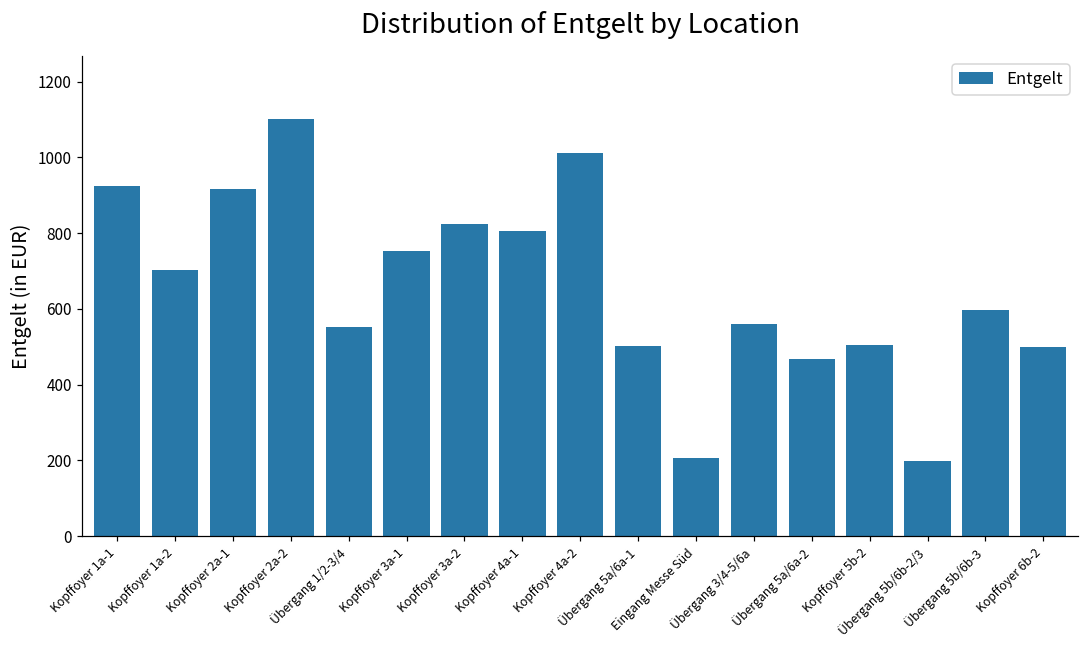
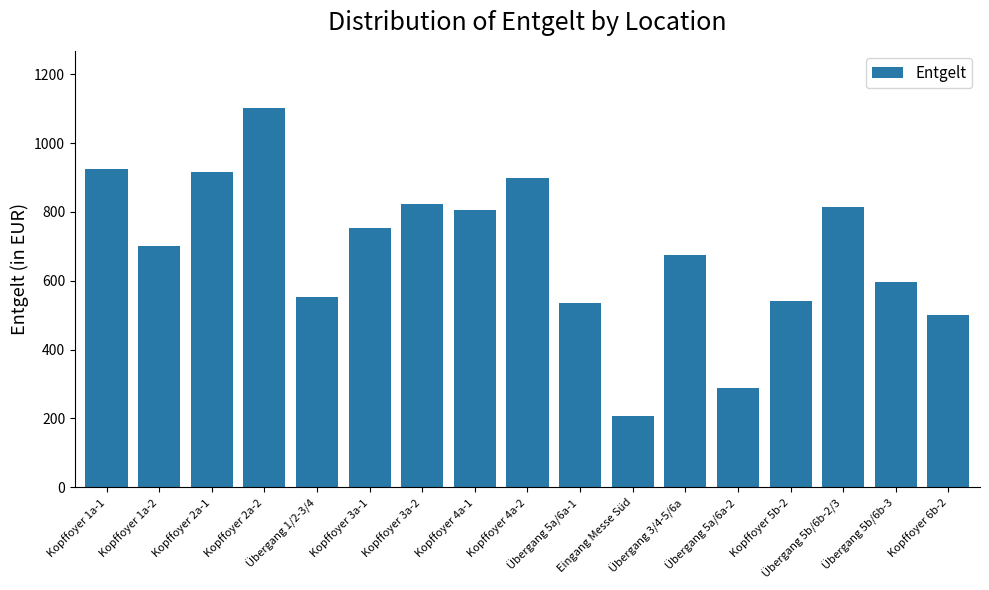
Kopffoyer 4a-2: 1010 -> 900
Übergang 5a/6a-1: 500 -> 530
Übergang 3/4-5/6a: 560 -> 670
Übergang 5a/6a-2: 470 -> 290
Kopffoyer 5b-2: 500 -> 540
Übergang 5b/6b-2/3: 200 -> 810
